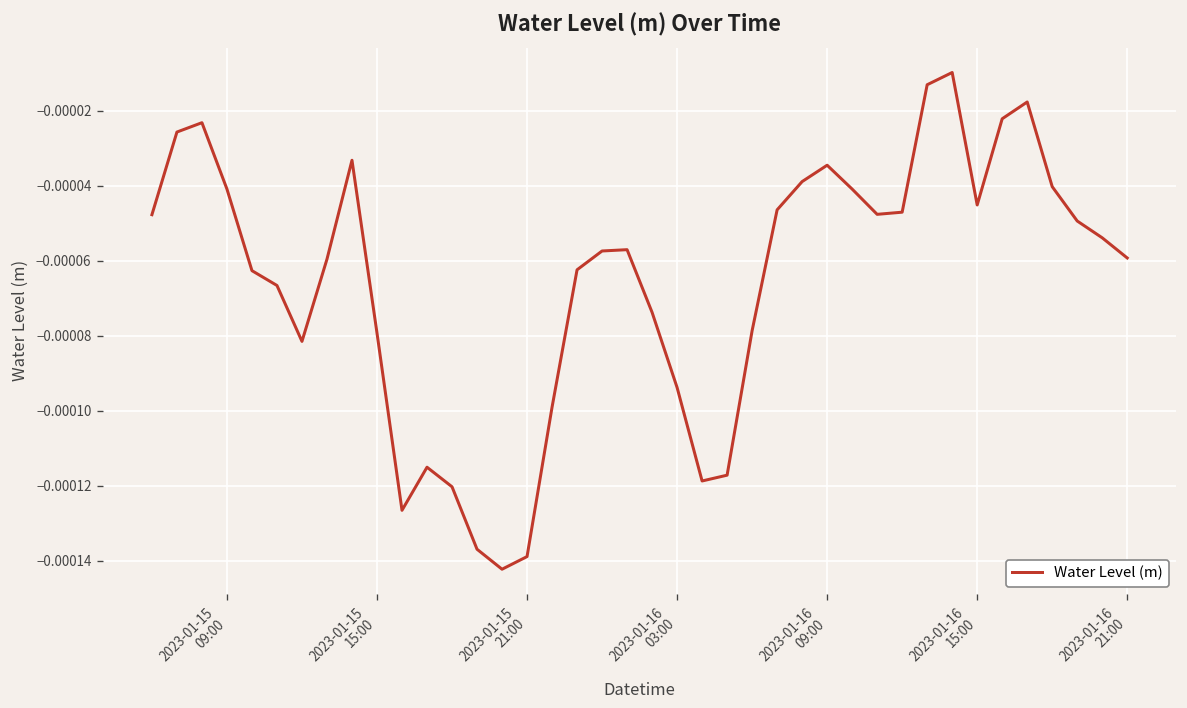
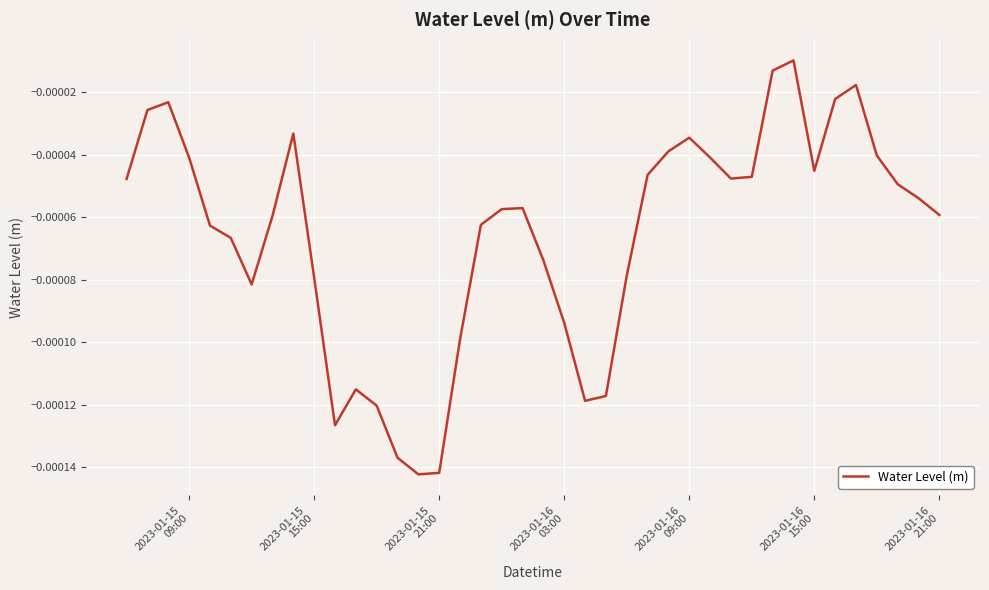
2023-01-15 21:00: -0.000139 -> -0.000142
